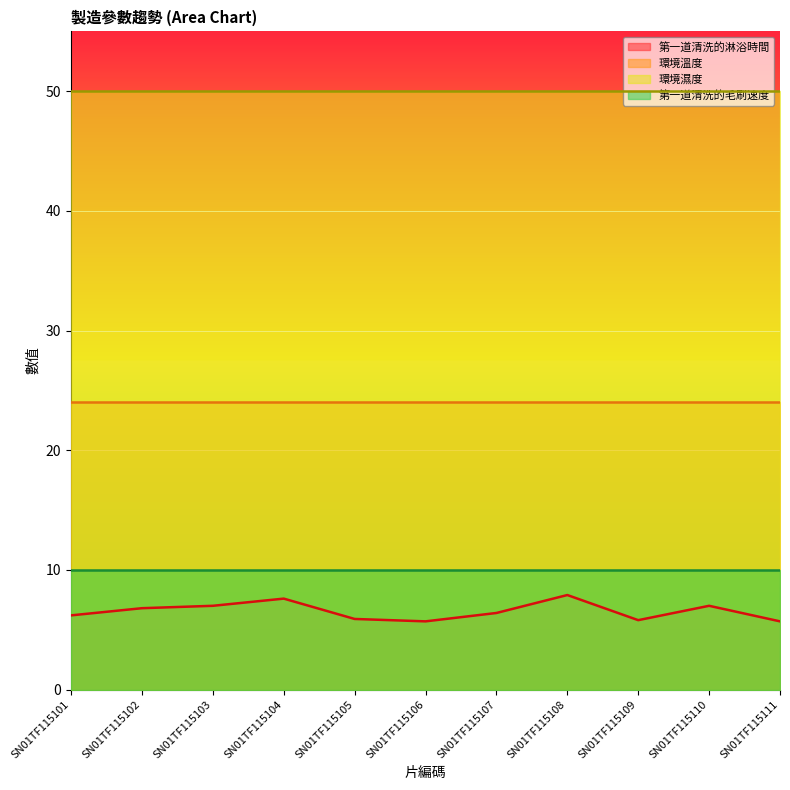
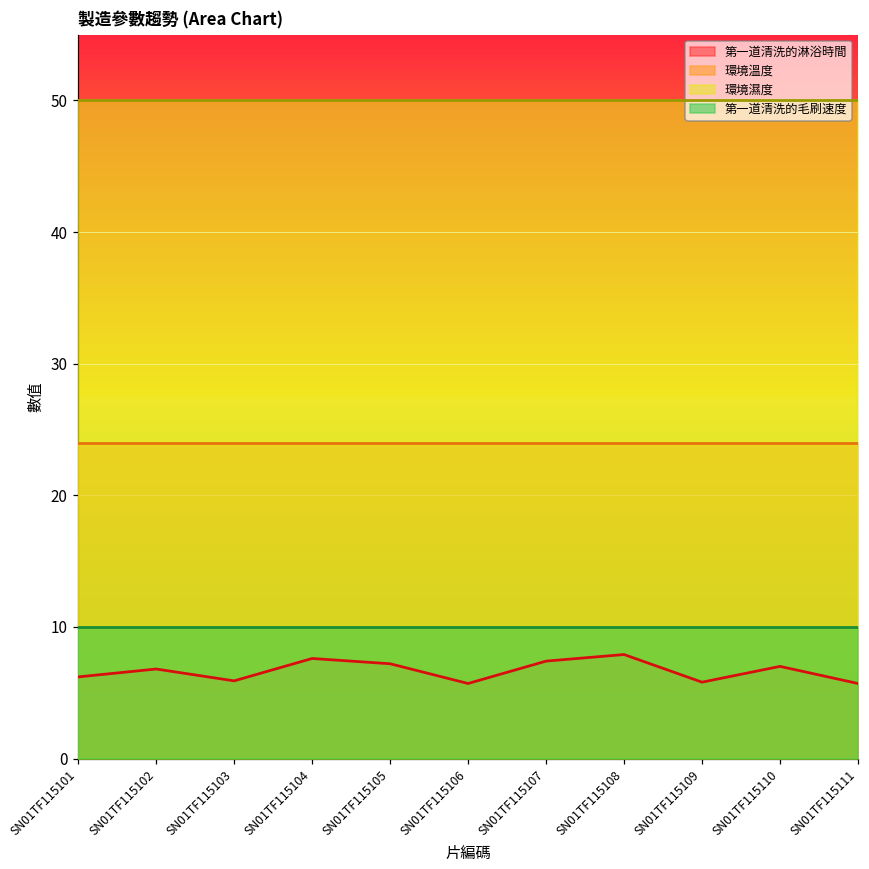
第一道清洗的淋浴時間, SN01TF115103: 7.0 -> 5.9
第一道清洗的淋浴時間, SN01TF115105: 5.9 -> 7.2
第一道清洗的淋浴時間, SN01TF115107: 6.4 -> 7.4
